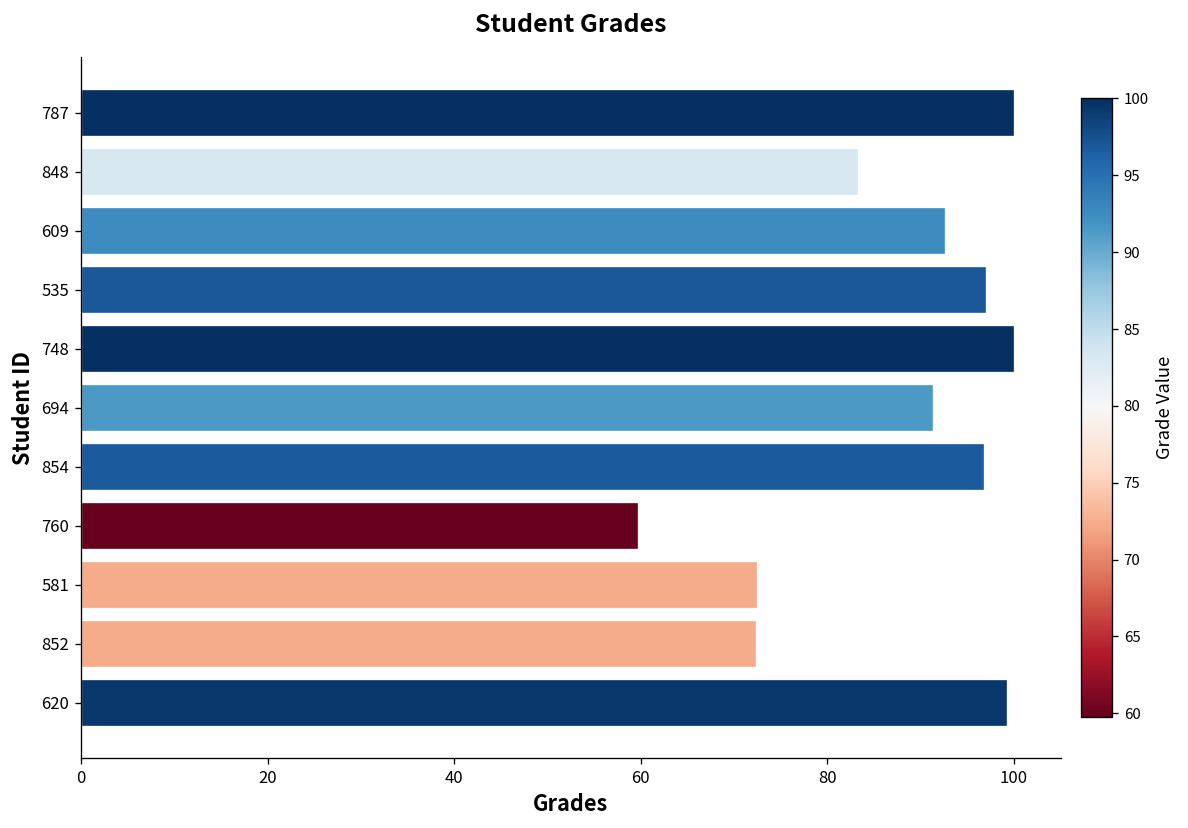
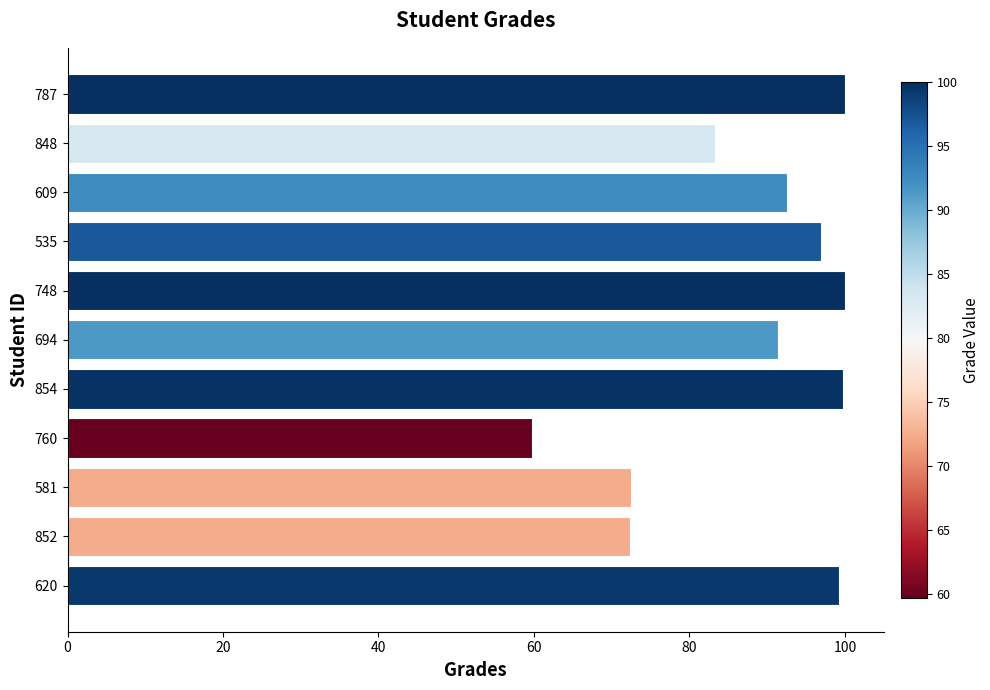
854: 97 -> 100
